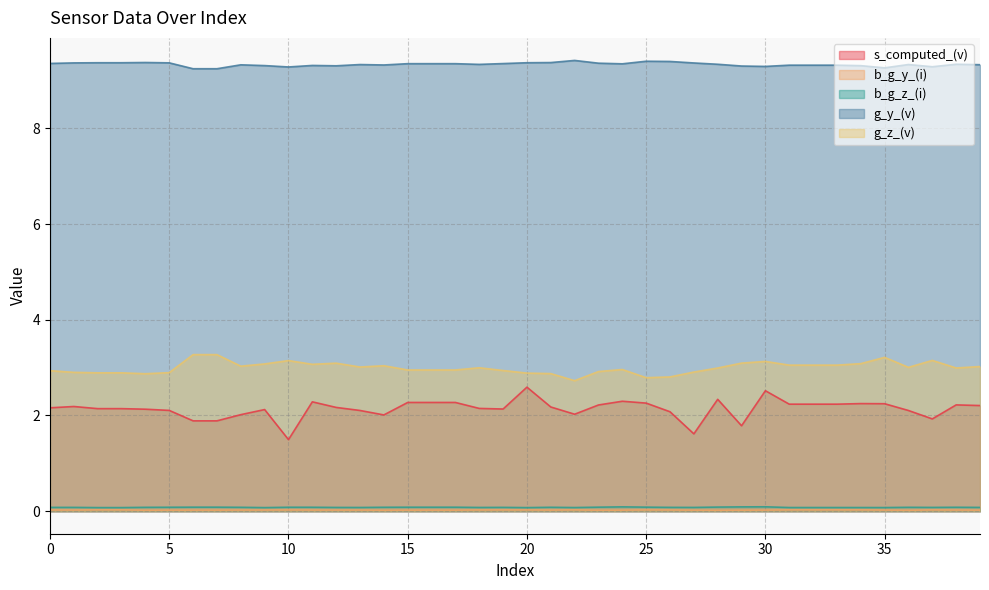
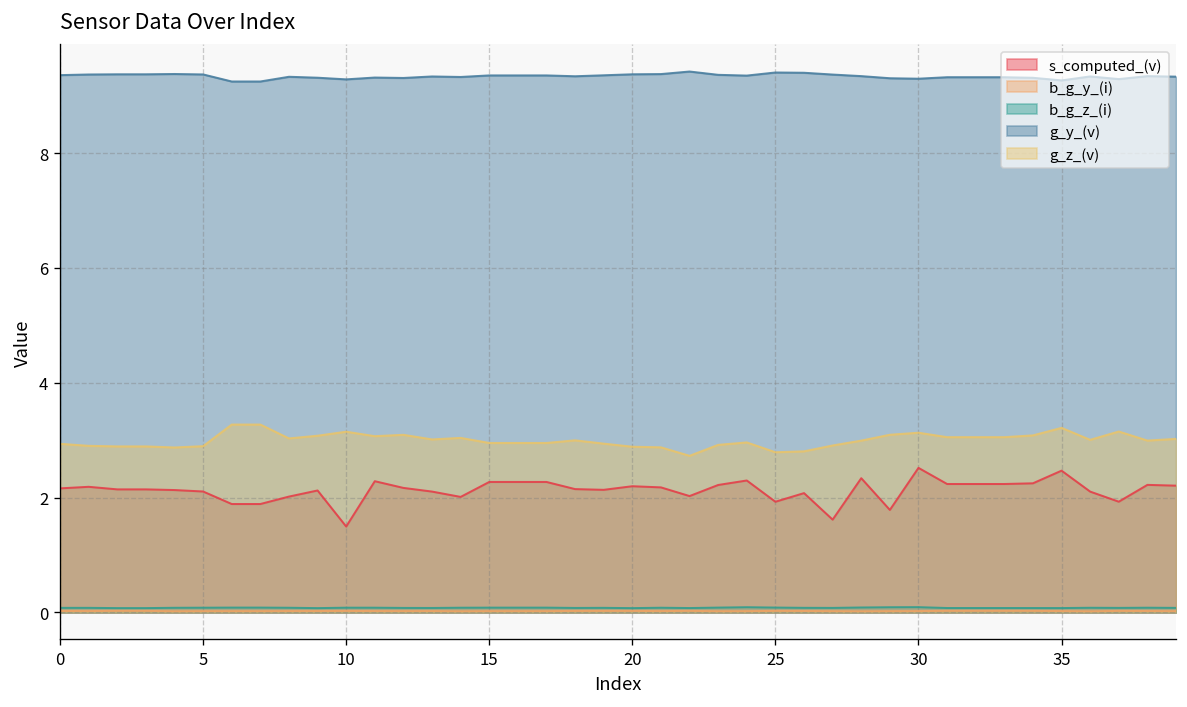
s_computed_(v), 20: 2.6 -> 2.2
s_computed_(v), 25: 2.3 -> 1.9
s_computed_(v), 35: 2.2 -> 2.5
